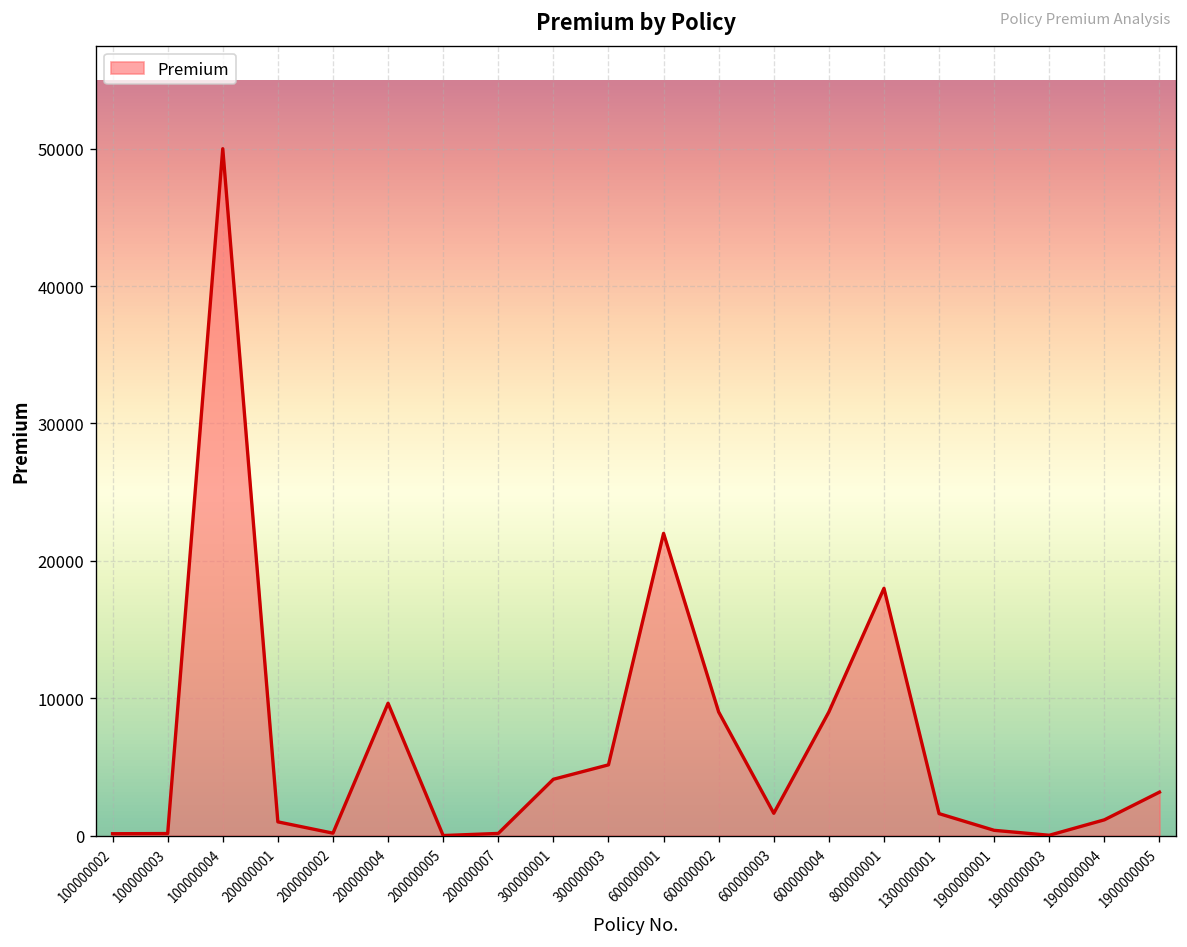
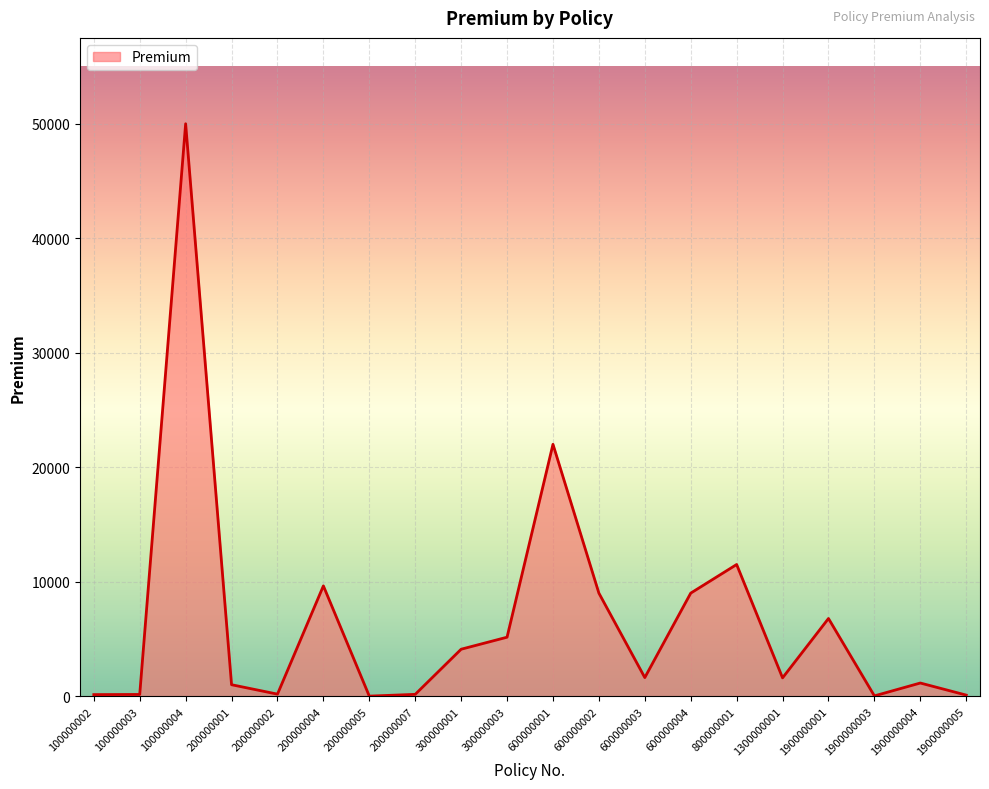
800000001: 18000 -> 11500
1900000001: 400 -> 6800
1900000005: 3200 -> 100
